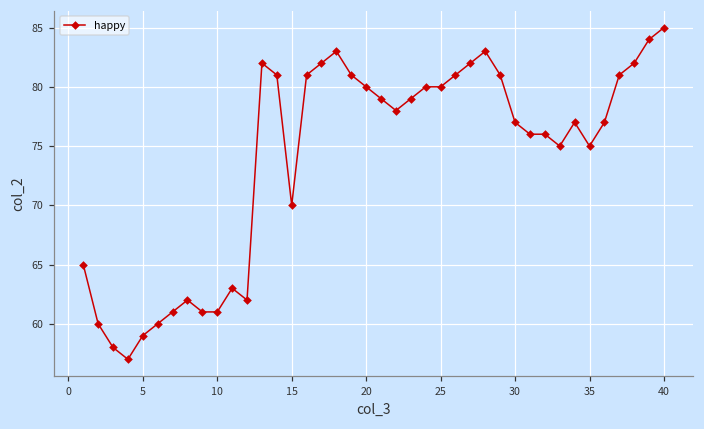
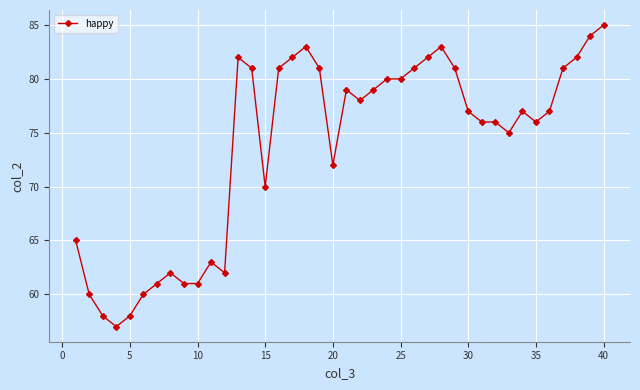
5: 59 -> 58
20: 80 -> 72
35: 75 -> 76
